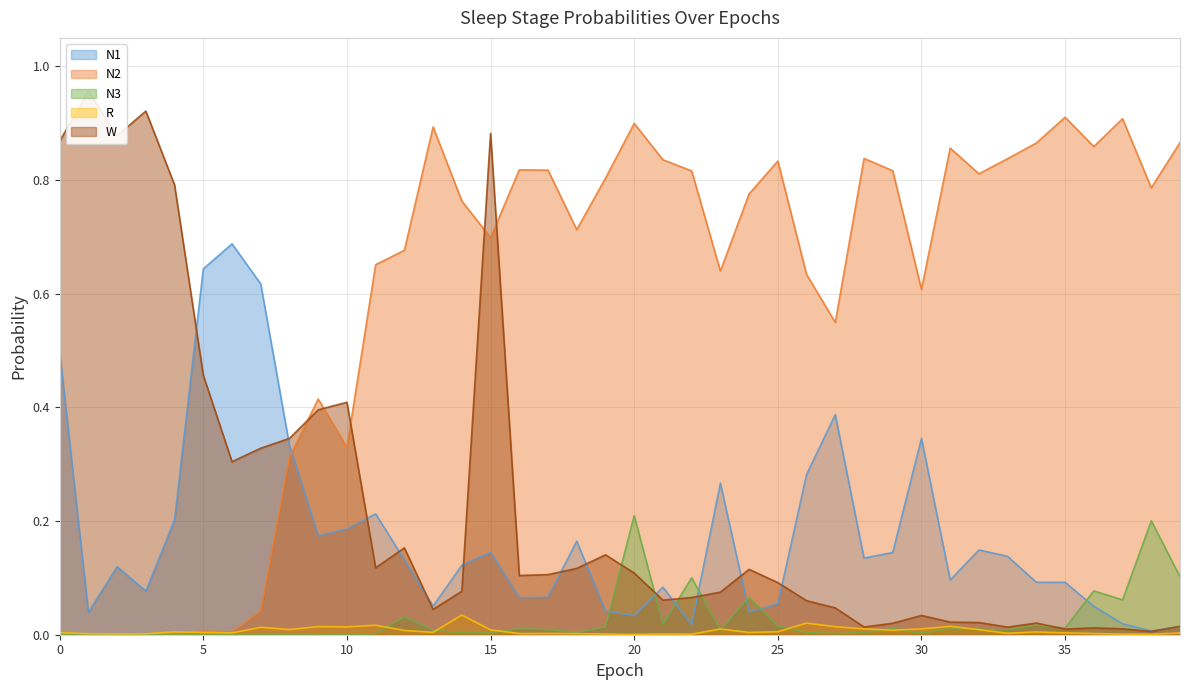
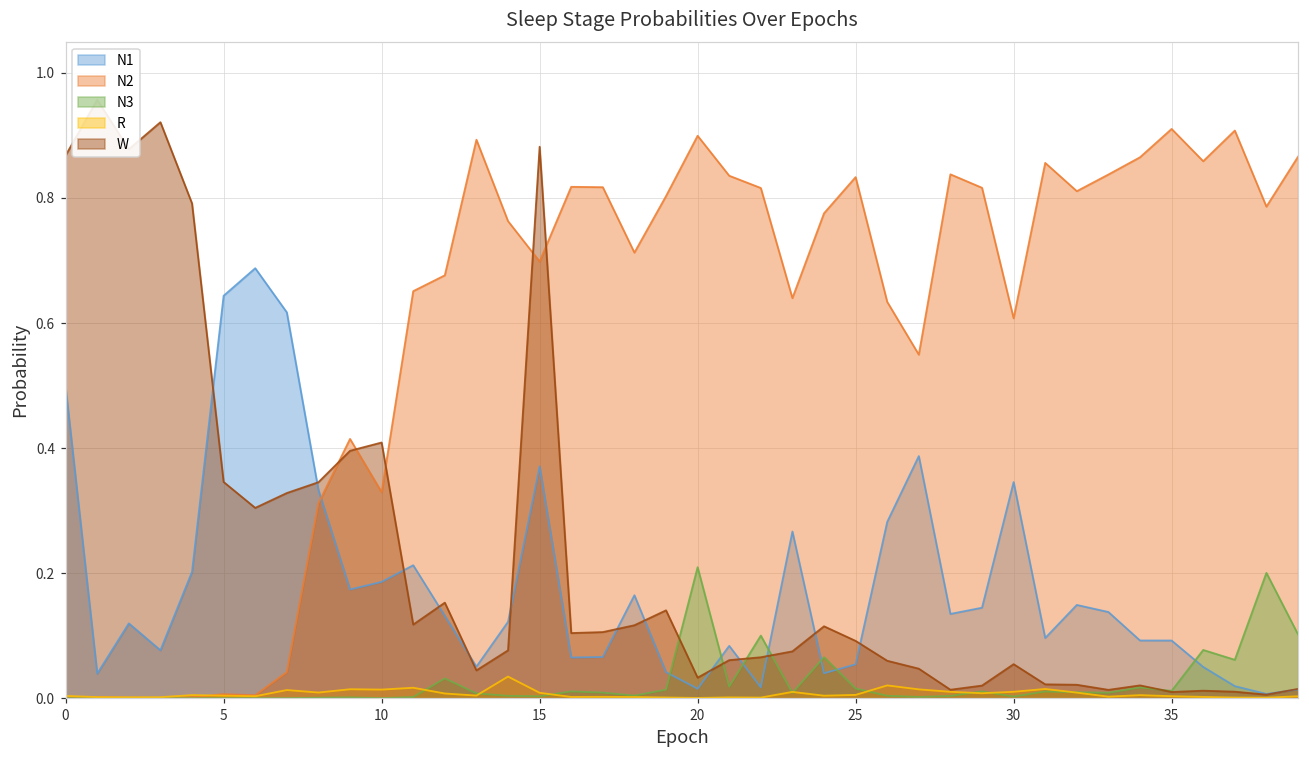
W, 5: 0.46 -> 0.35
N1, 15: 0.14 -> 0.37
N1, 20: 0.03 -> 0.02
W, 20: 0.11 -> 0.03
W, 30: 0.03 -> 0.05
